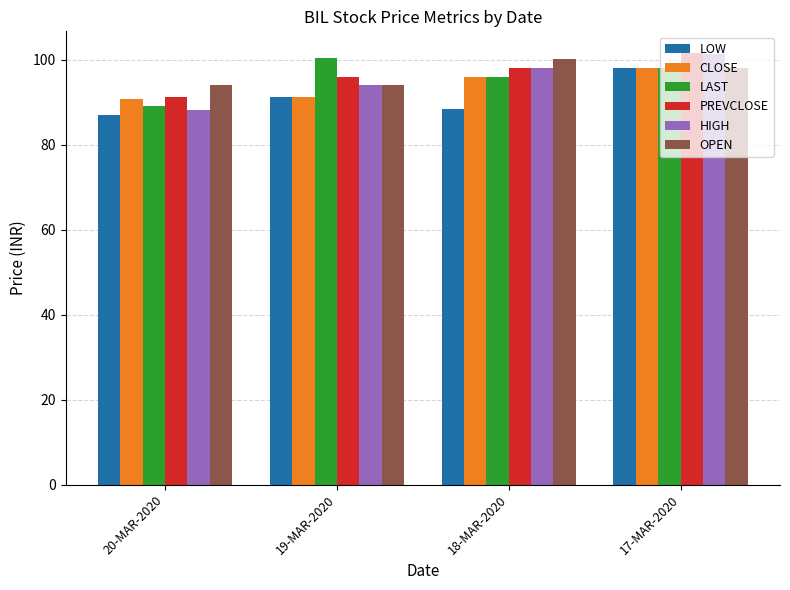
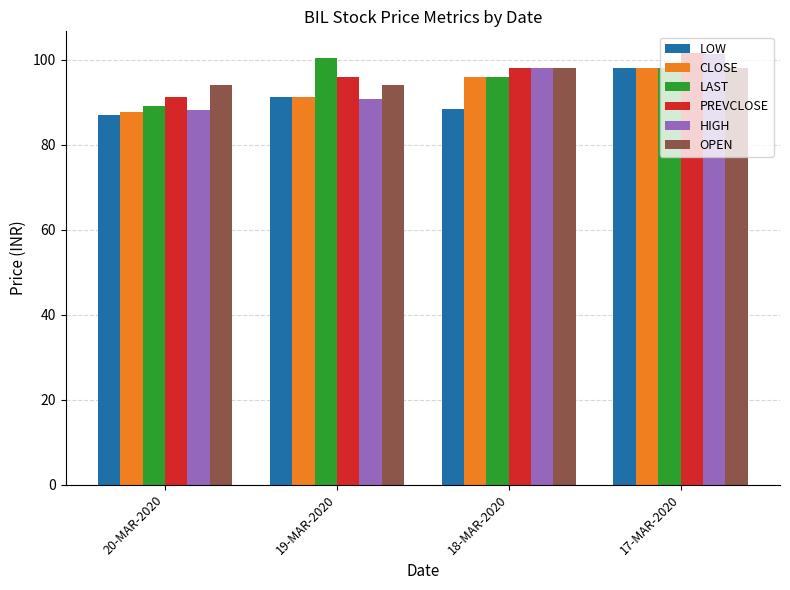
CLOSE, 20-MAR-2020: 91 -> 88
HIGH, 19-MAR-2020: 94 -> 91
OPEN, 18-MAR-2020: 100 -> 98
